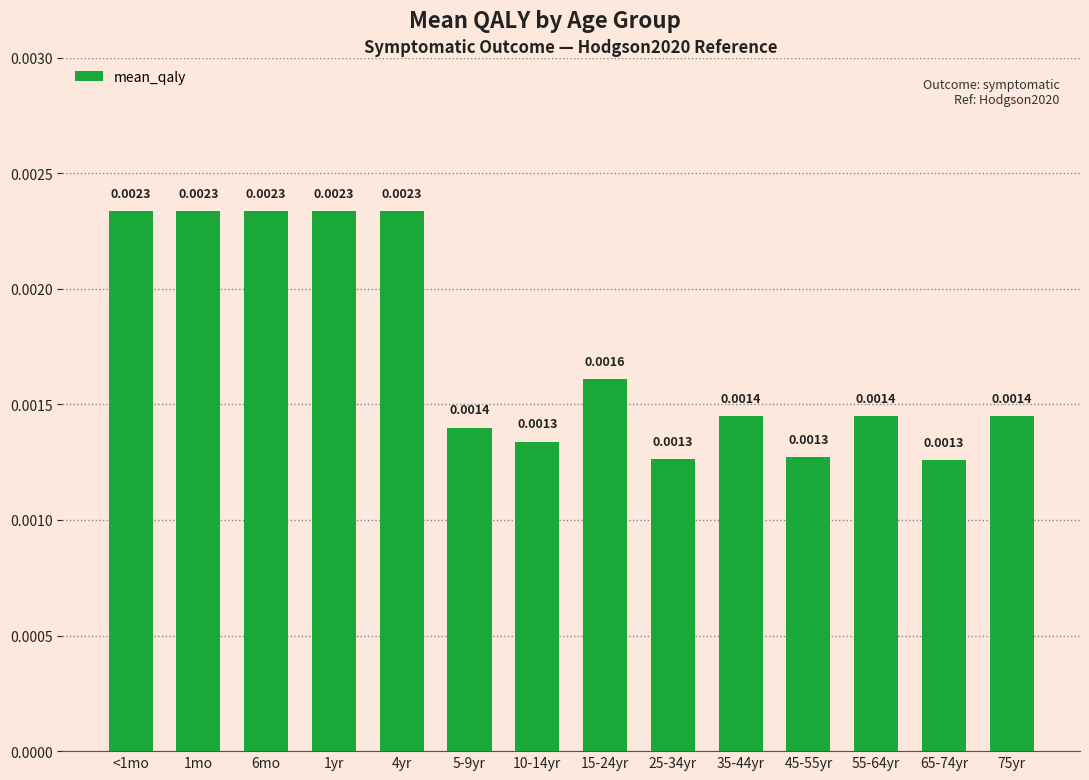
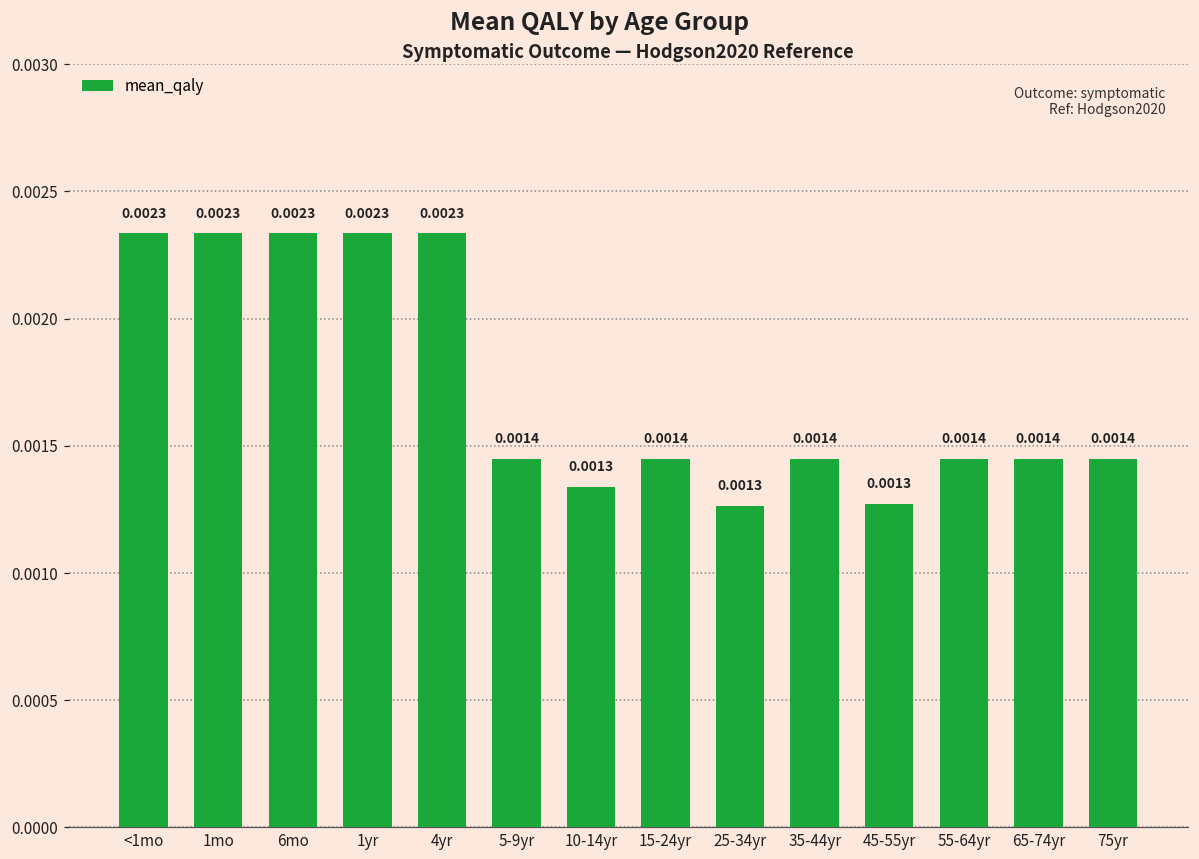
5-9yr: 0.00140 -> 0.00145
15-24yr: 0.0016 -> 0.0014
65-74yr: 0.0013 -> 0.0014
